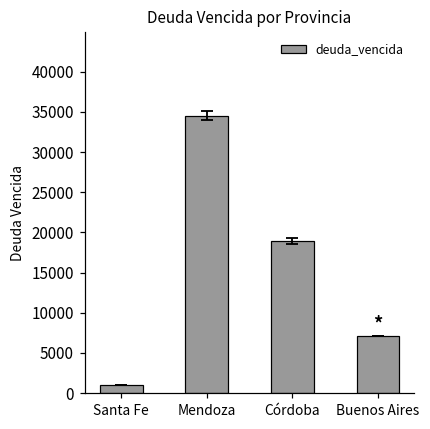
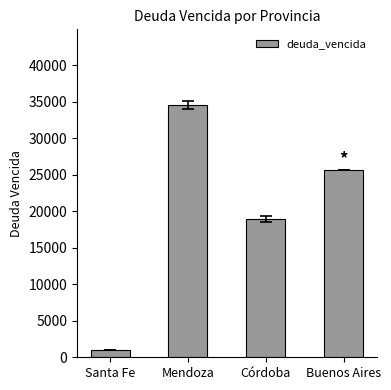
deuda_vencida, Buenos Aires: 7000 -> 26000
